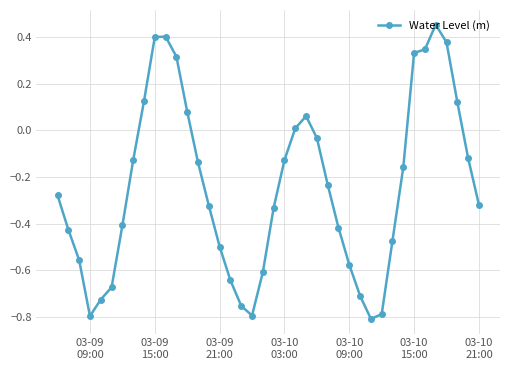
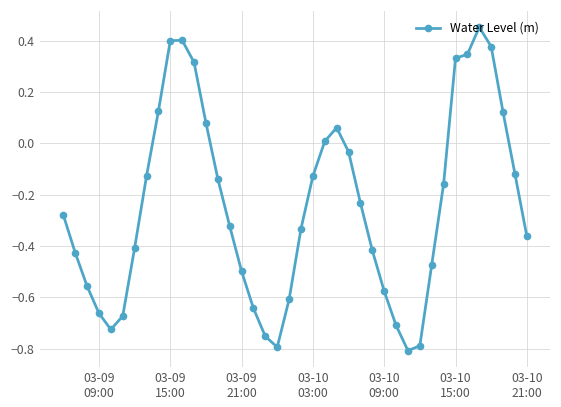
03-09 09:00: -0.80 -> -0.66
03-10 21:00: -0.32 -> -0.36
